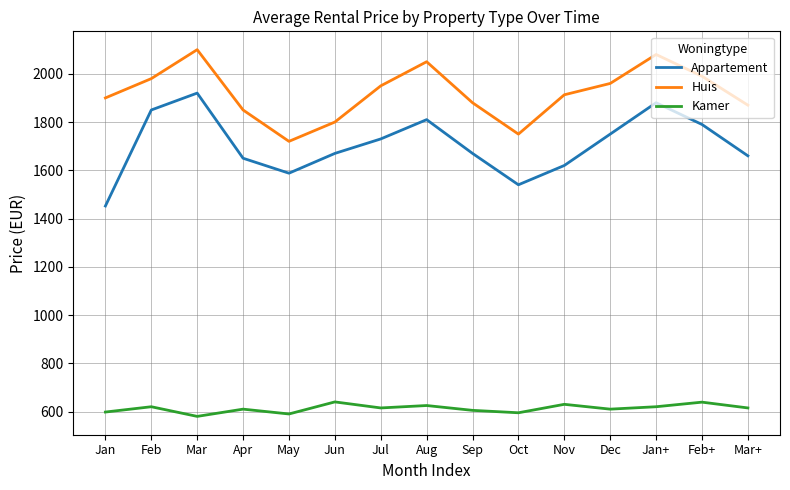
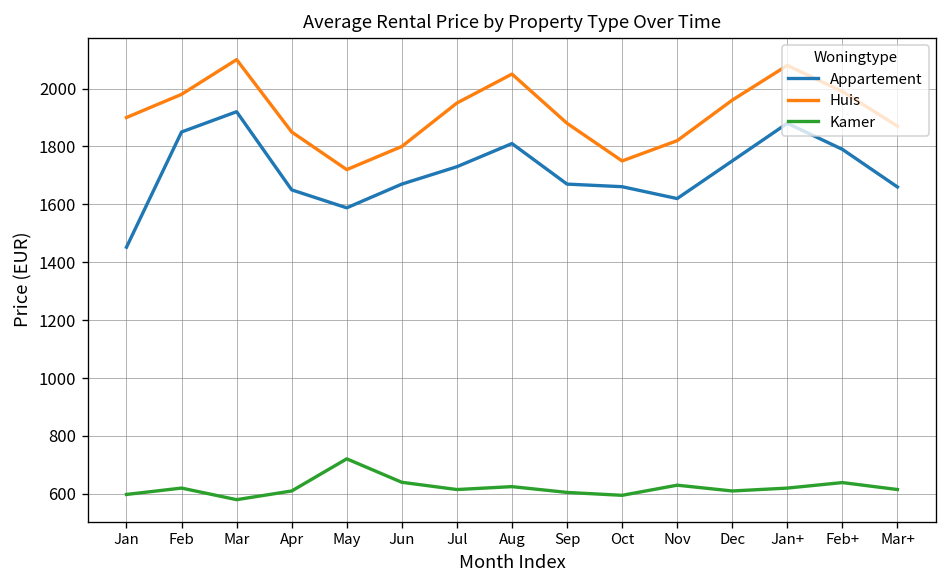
Kamer, May: 590 -> 720
Appartement, Oct: 1540 -> 1660
Huis, Nov: 1910 -> 1820
